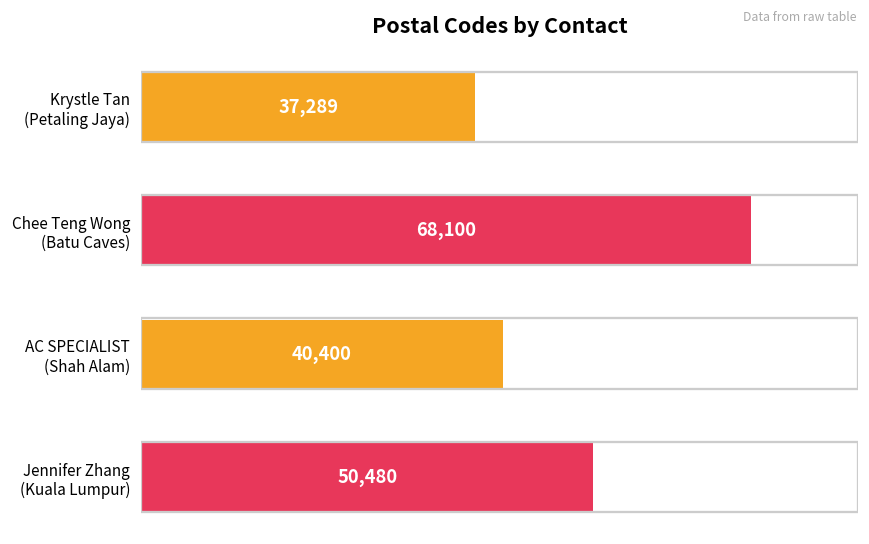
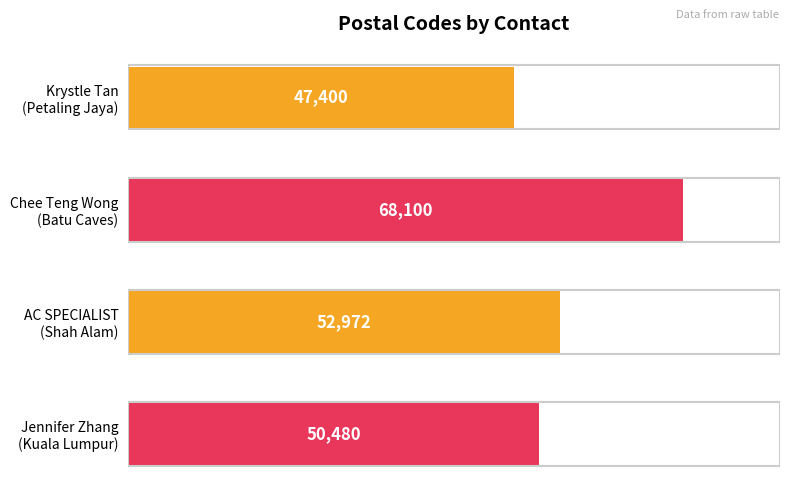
Krystle Tan (Petaling Jaya): 37,289 -> 47,400
AC SPECIALIST (Shah Alam): 40,400 -> 52,972
